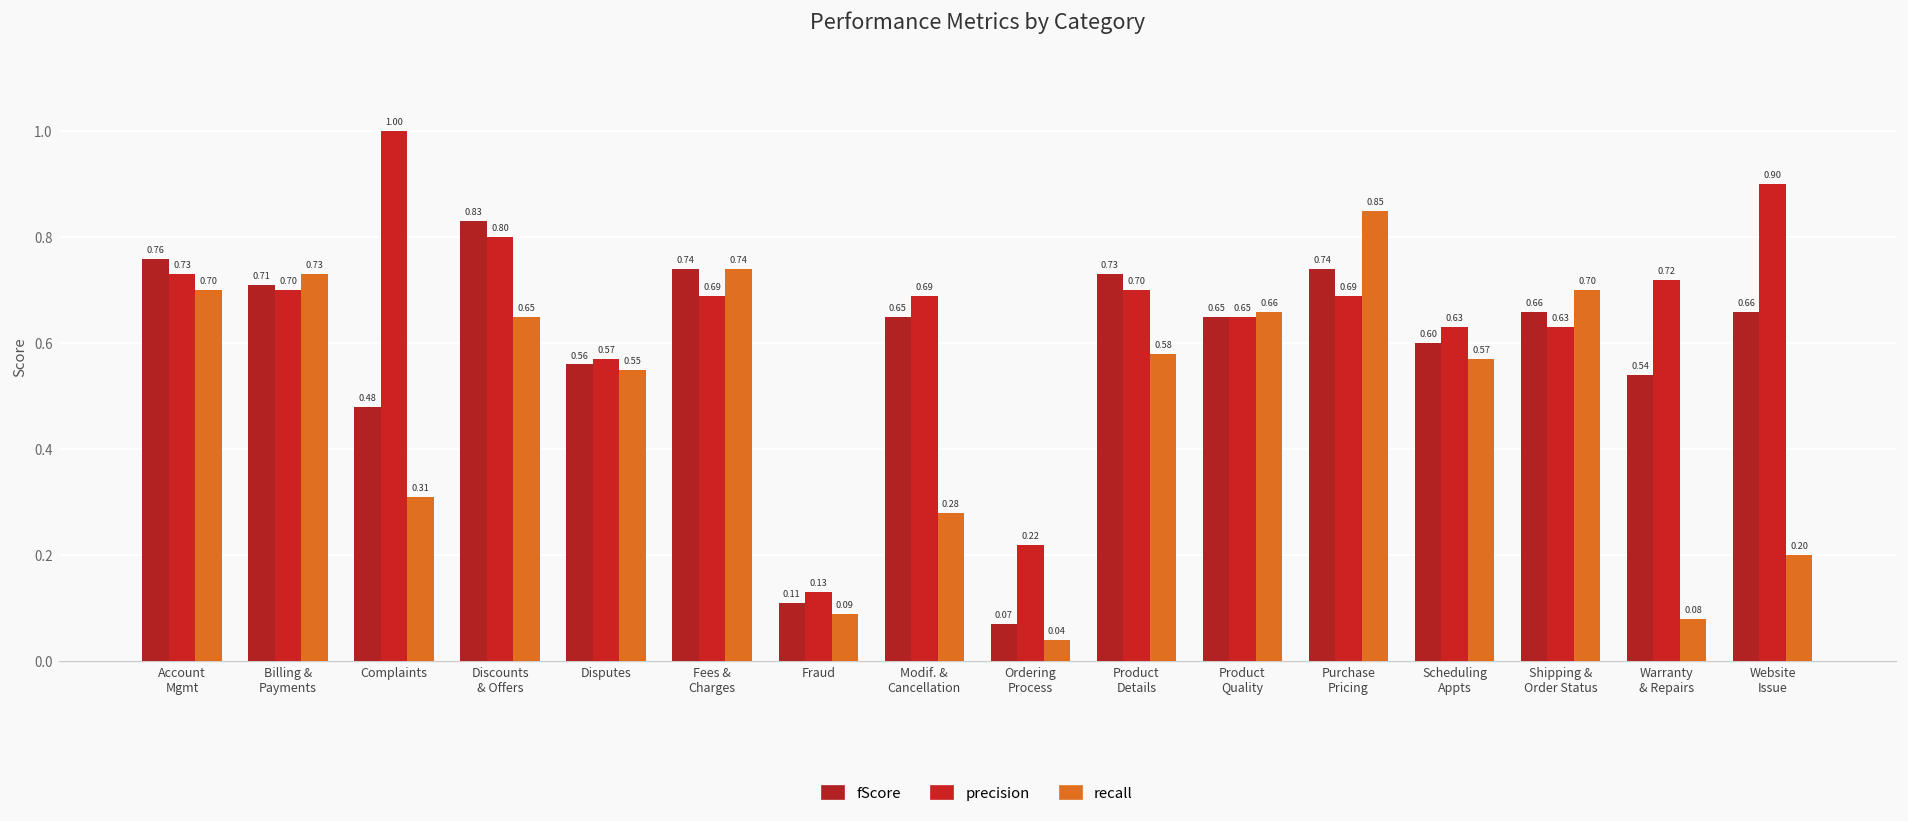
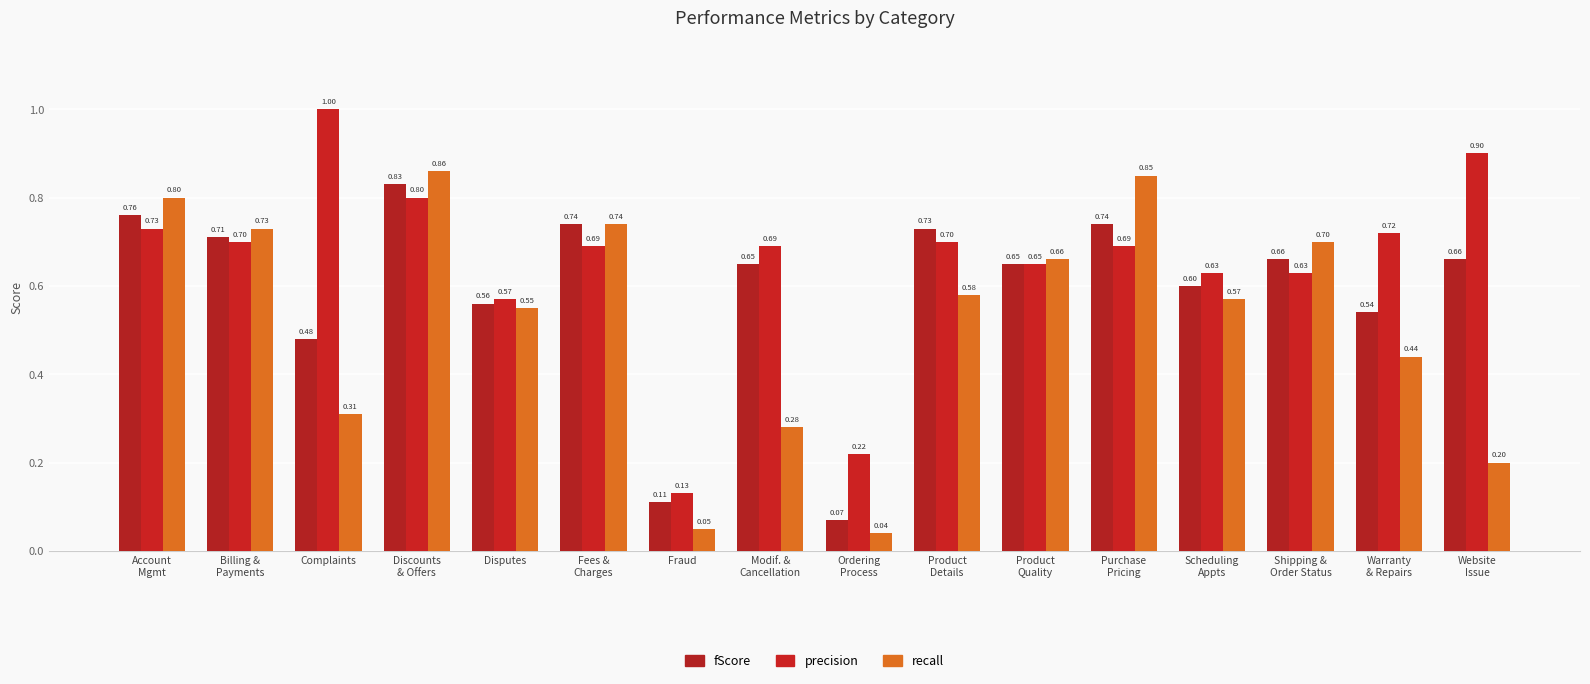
recall, Account Mgmt: 0.70 -> 0.80
recall, Discounts & Offers: 0.65 -> 0.86
recall, Fraud: 0.09 -> 0.05
recall, Warranty & Repairs: 0.08 -> 0.44
